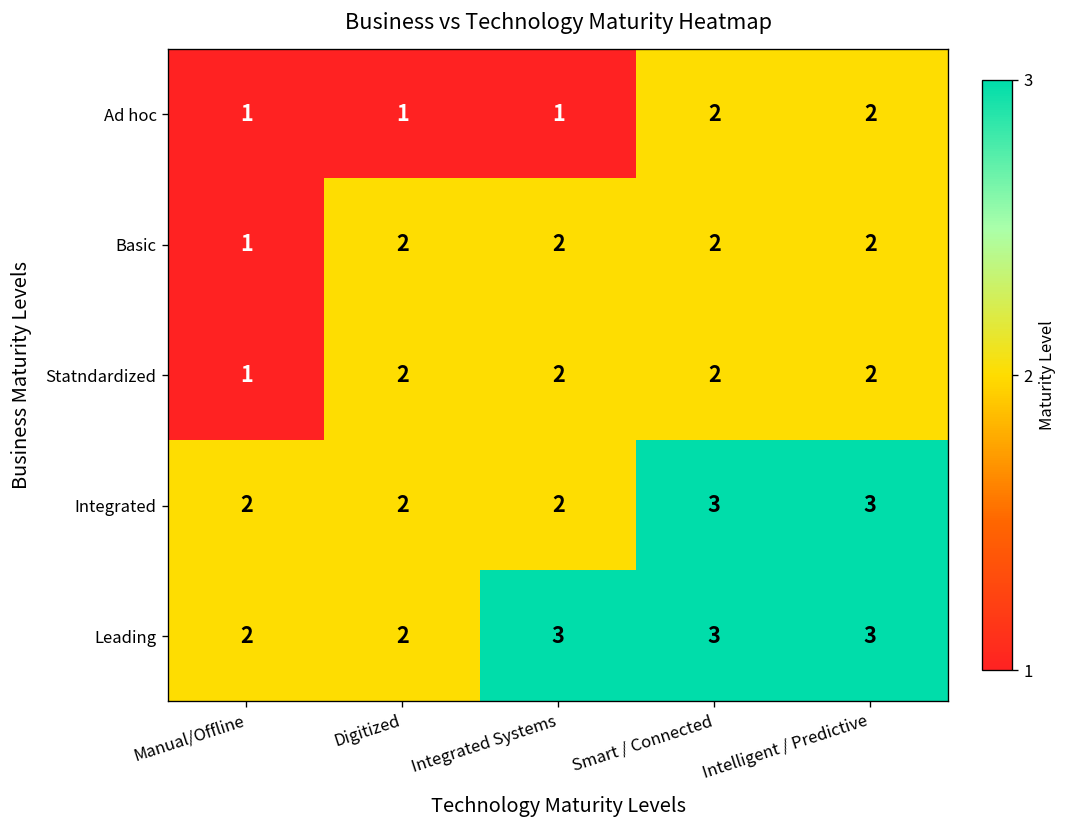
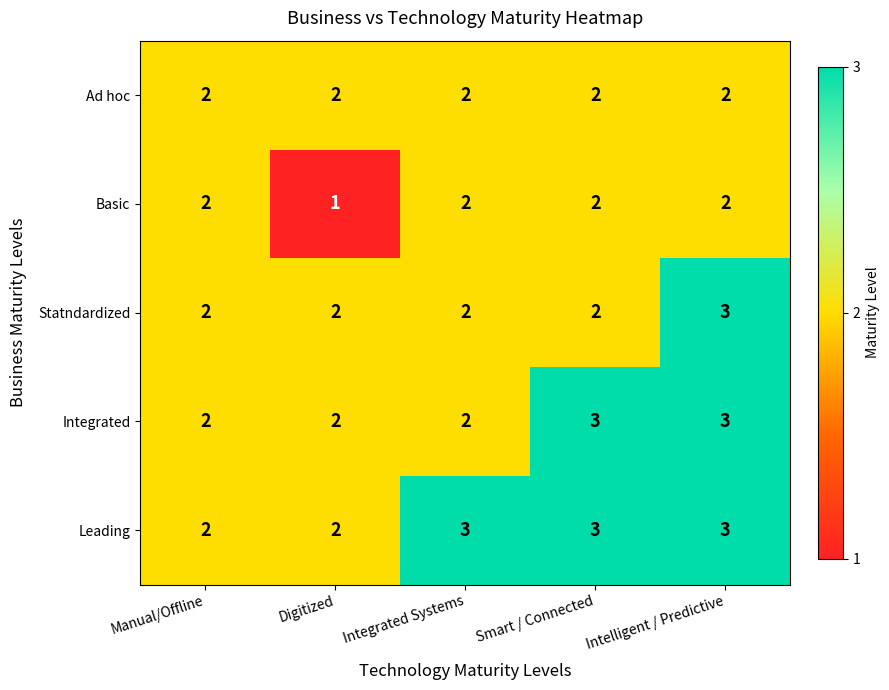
Ad hoc, Manual/Offline: 1 -> 2
Ad hoc, Digitized: 1 -> 2
Ad hoc, Integrated Systems: 1 -> 2
Basic, Manual/Offline: 1 -> 2
Basic, Digitized: 2 -> 1
Statndardized, Manual/Offline: 1 -> 2
Statndardized, Intelligent / Predictive: 2 -> 3
